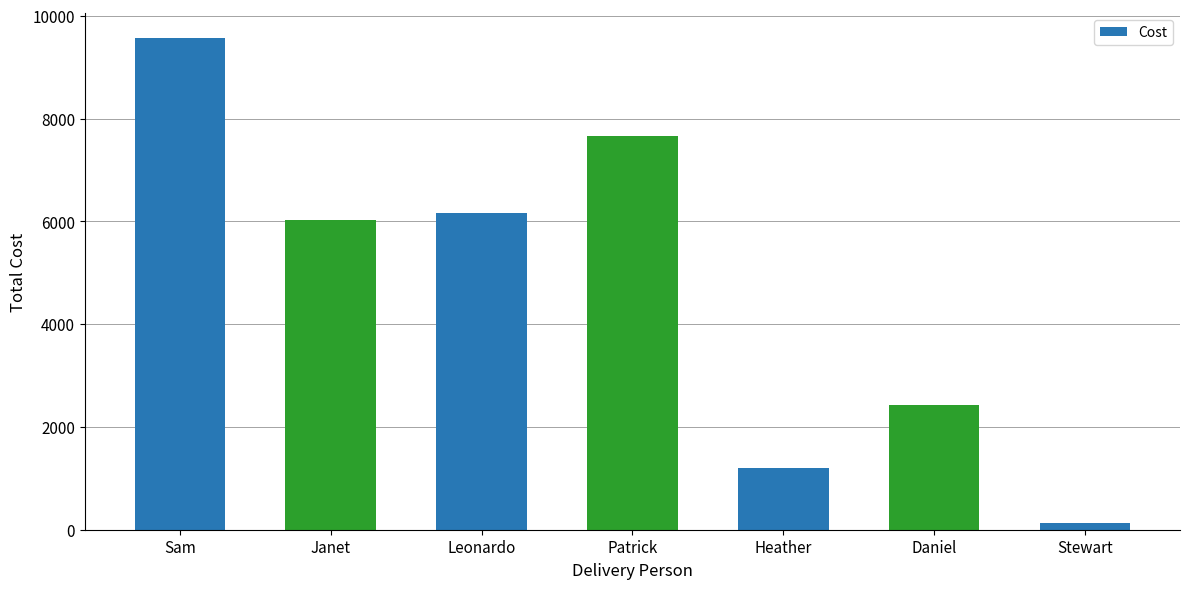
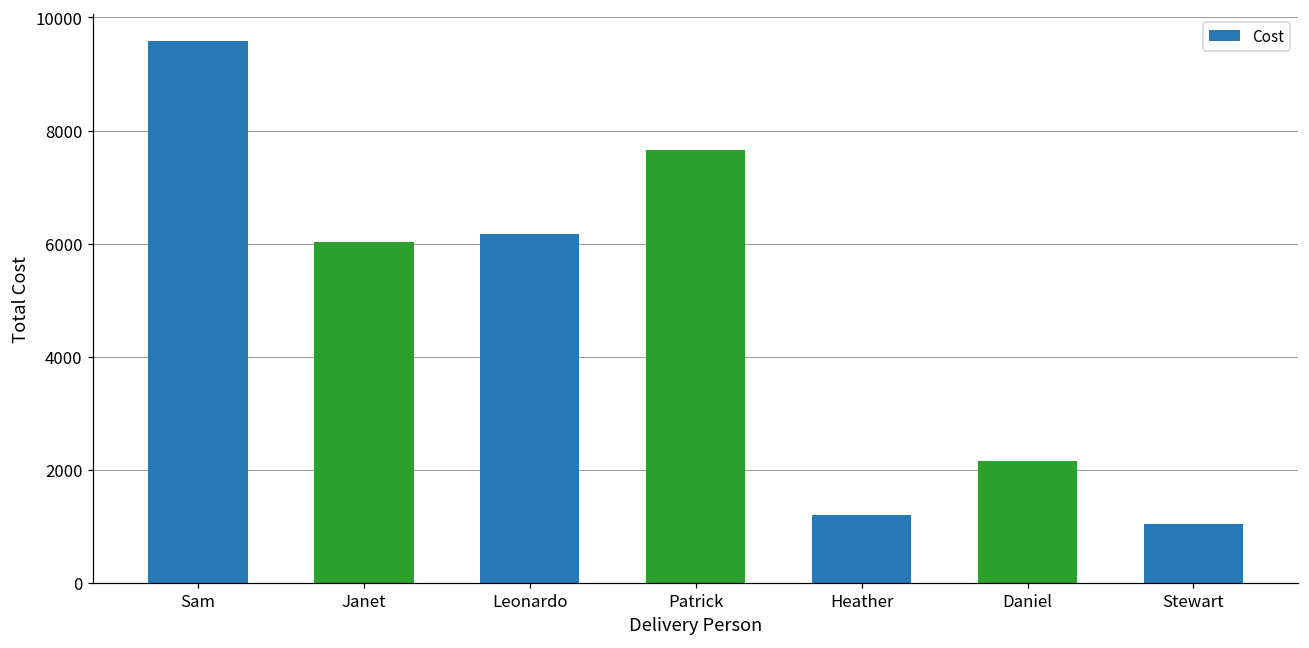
Daniel: 2400 -> 2100
Stewart: 100 -> 1000
